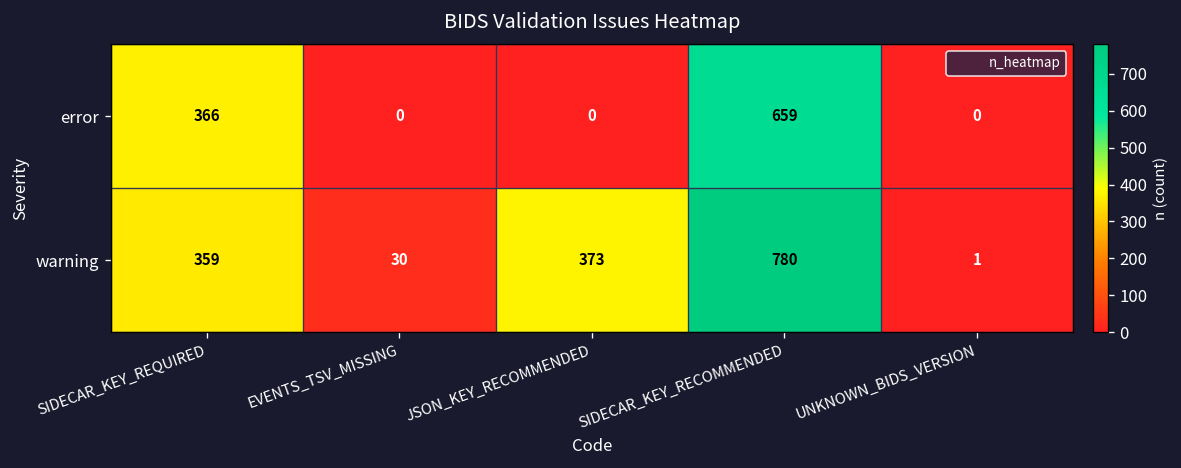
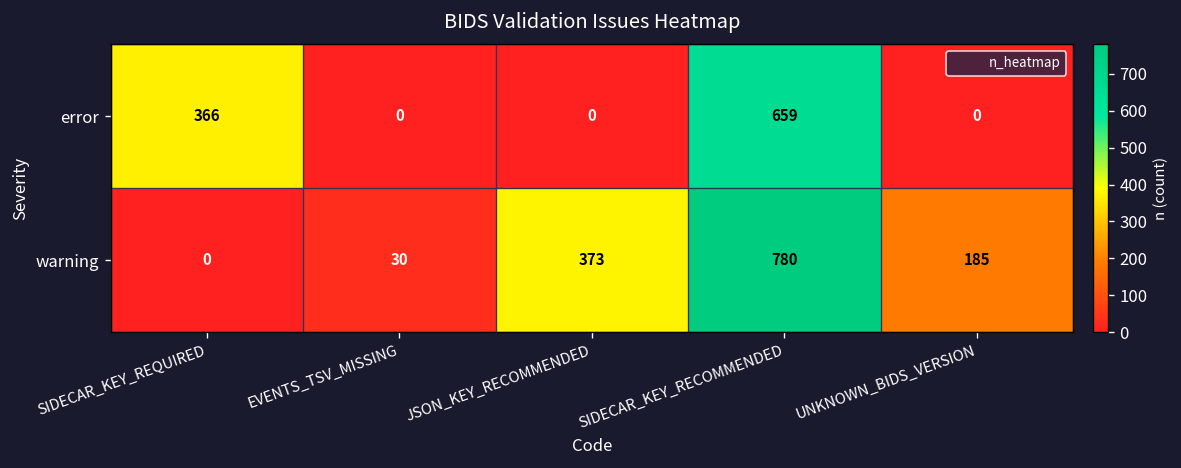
warning, SIDECAR_KEY_REQUIRED: 359 -> 0
warning, UNKNOWN_BIDS_VERSION: 1 -> 185
